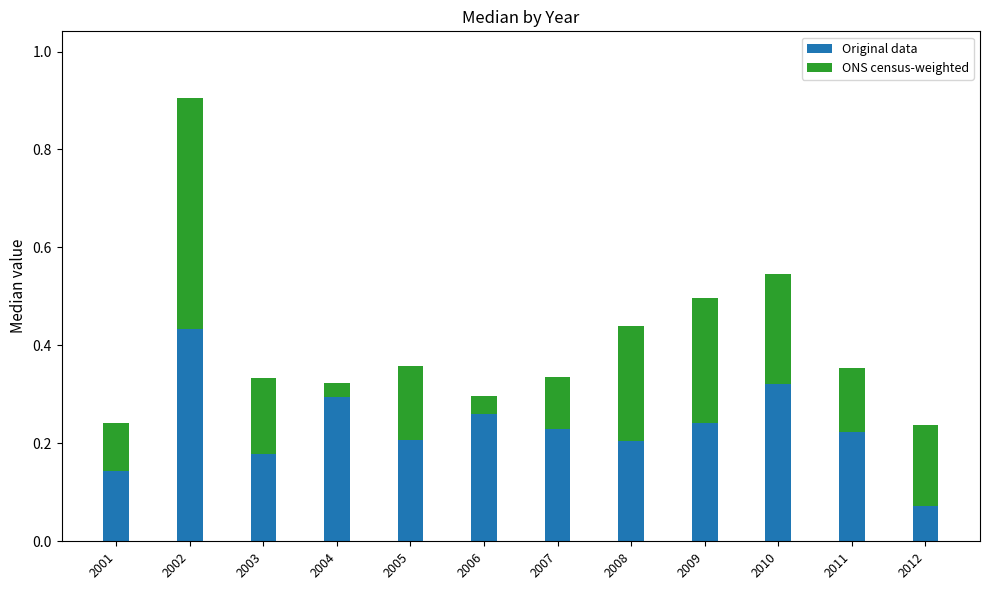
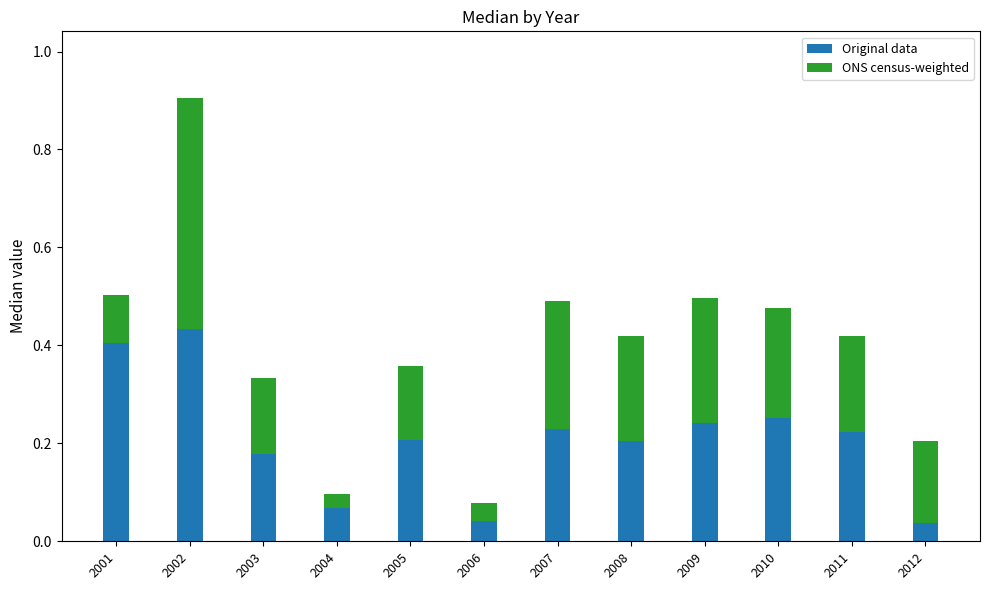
Original data, 2001: 0.14 -> 0.40
Original data, 2004: 0.29 -> 0.07
Original data, 2006: 0.26 -> 0.04
ONS census-weighted, 2007: 0.11 -> 0.26
ONS census-weighted, 2008: 0.24 -> 0.21
Original data, 2010: 0.32 -> 0.25
ONS census-weighted, 2011: 0.13 -> 0.20
Original data, 2012: 0.07 -> 0.04
